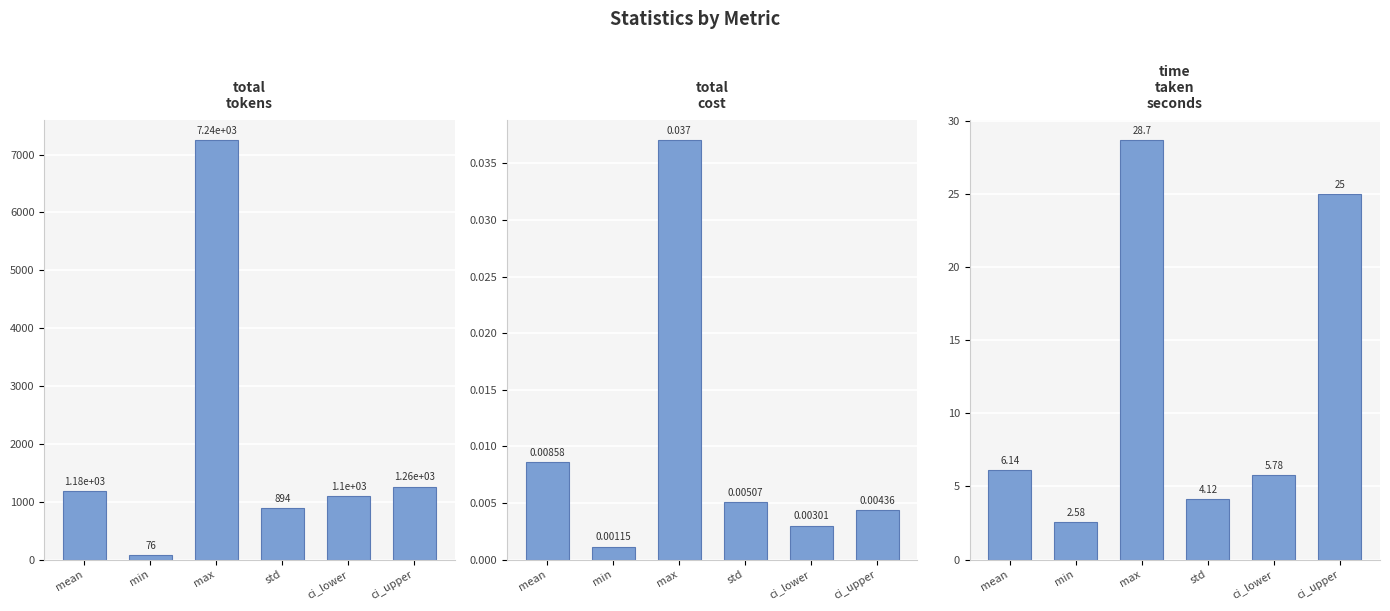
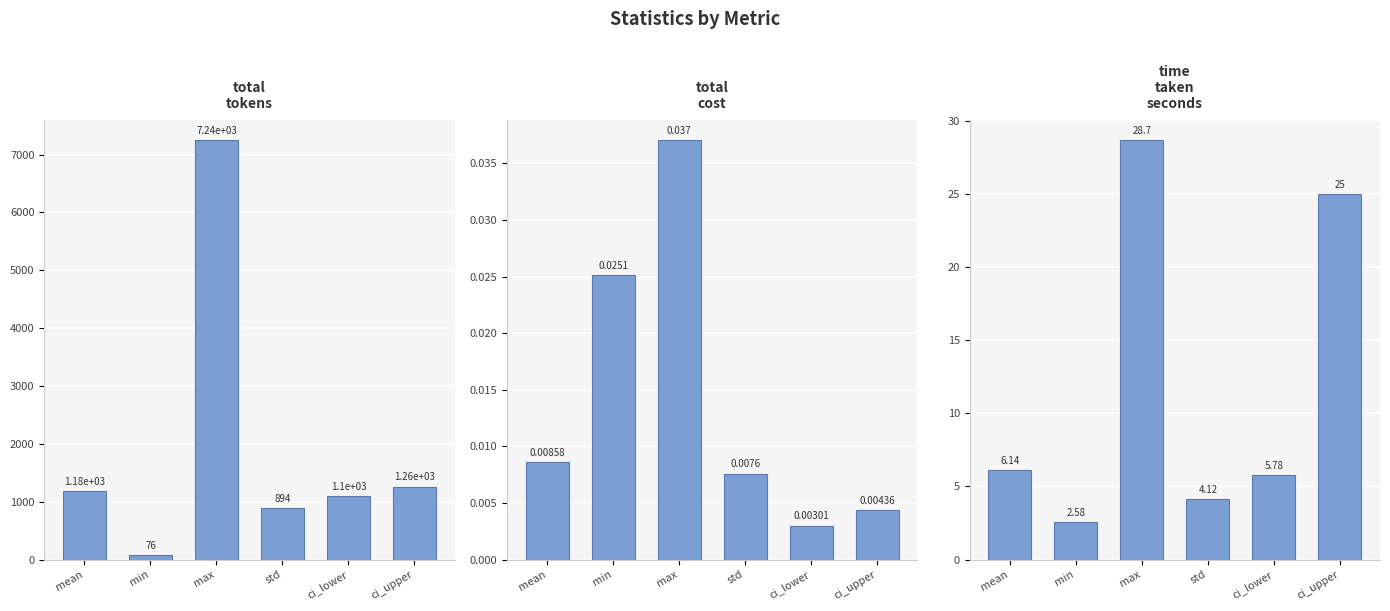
total cost, min: 0.00115 -> 0.0251
total cost, std: 0.00507 -> 0.0076
